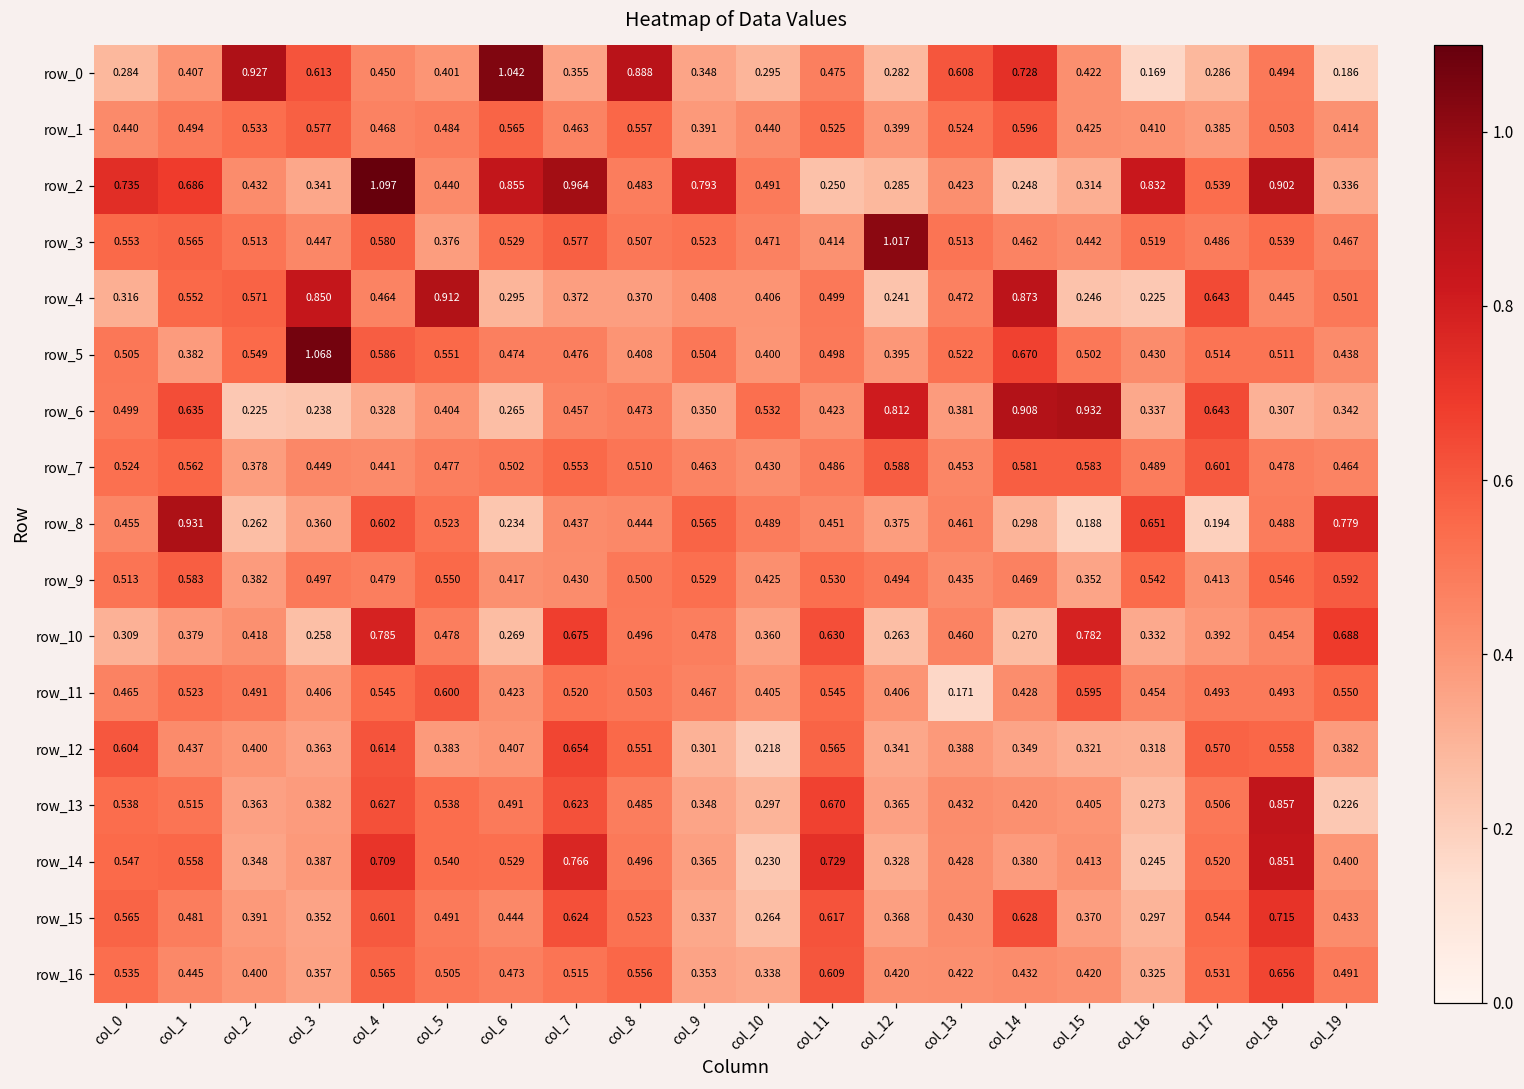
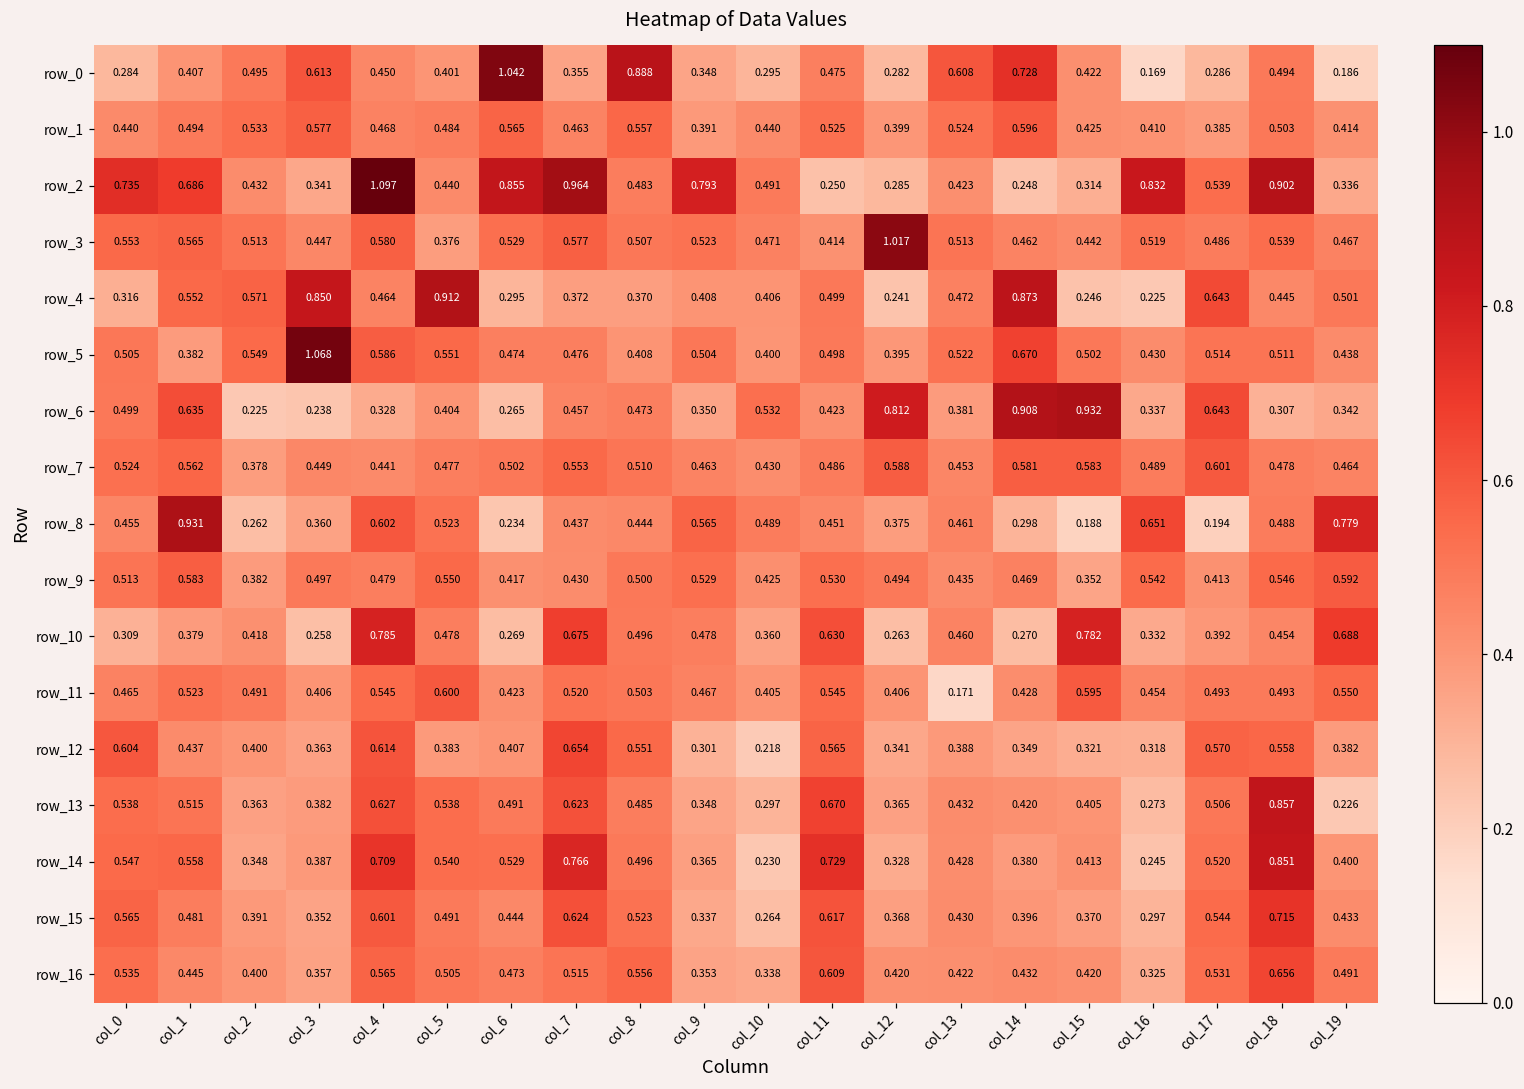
row_0, col_2: 0.927 -> 0.495
row_15, col_14: 0.628 -> 0.396
